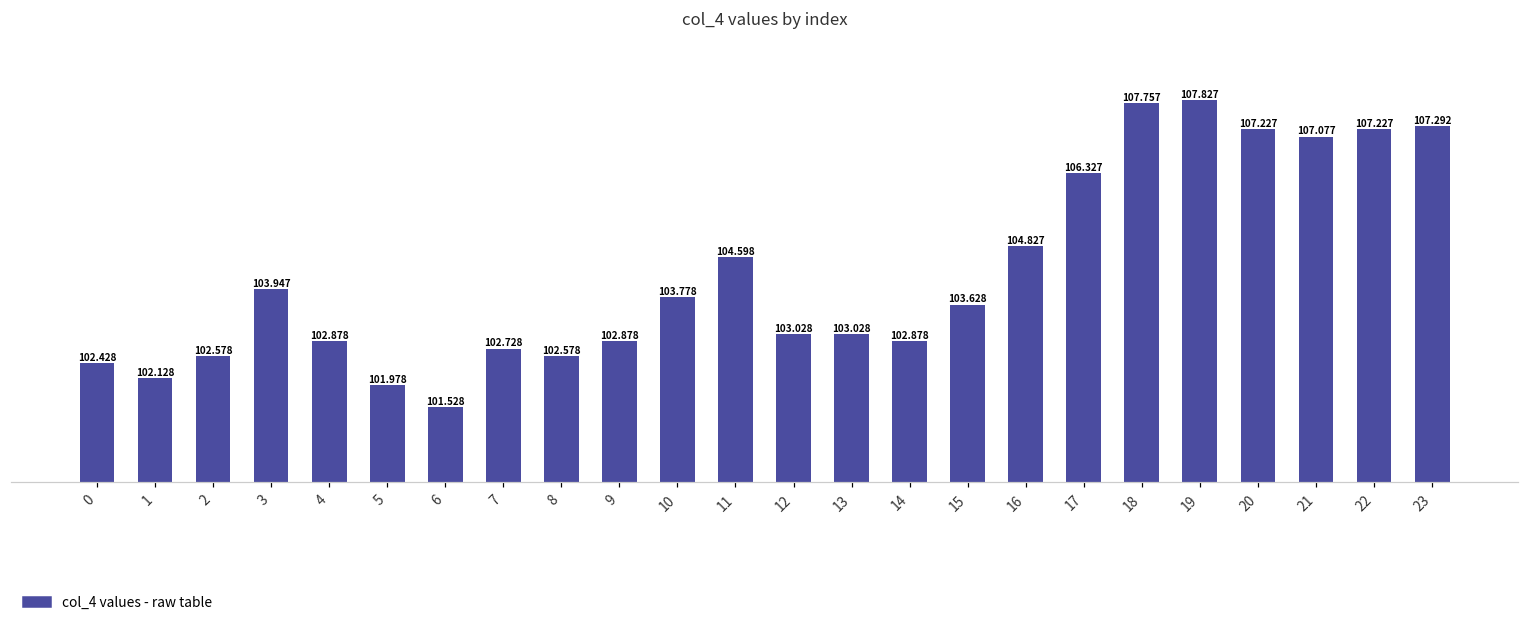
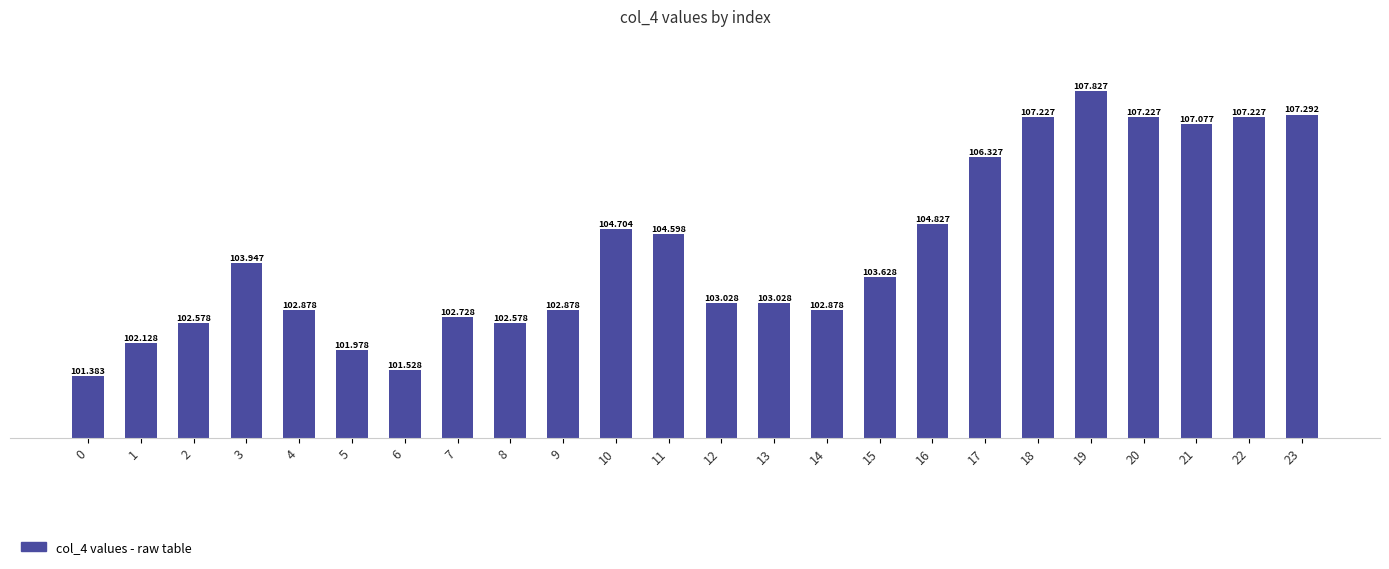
0: 102.428 -> 101.383
10: 103.778 -> 104.704
18: 107.757 -> 107.227
